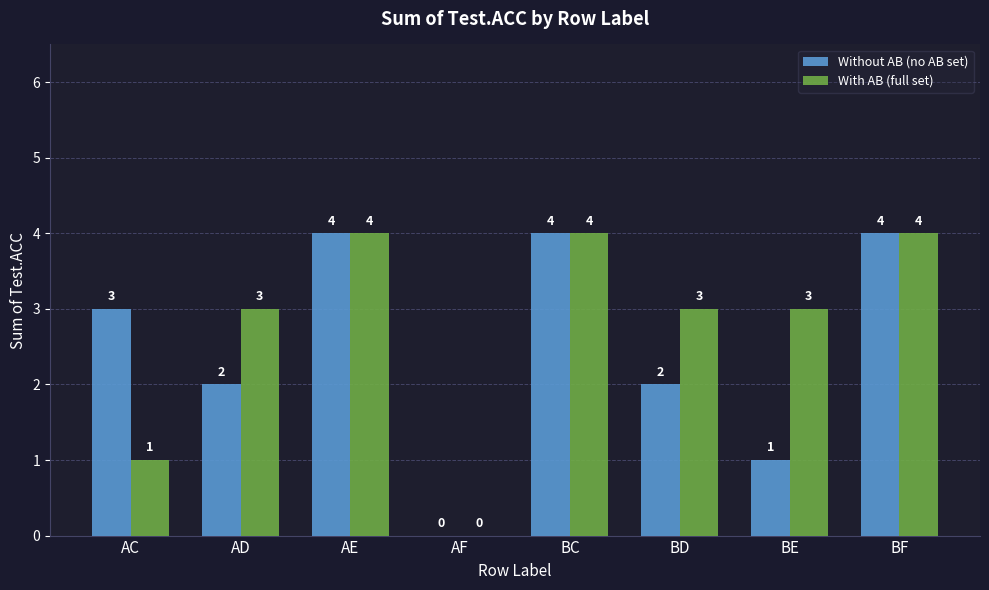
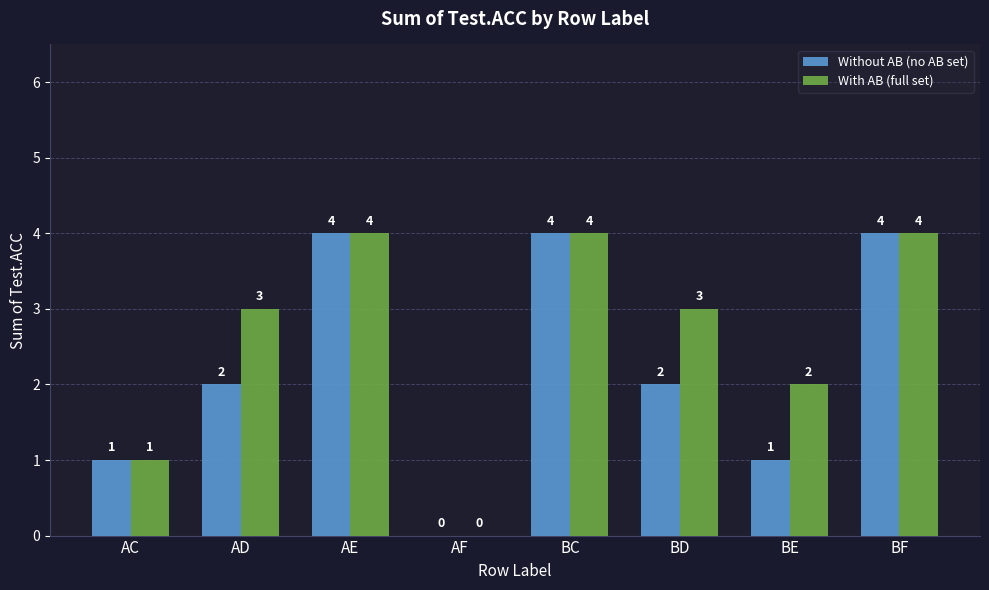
Without AB (no AB set), AC: 3 -> 1
With AB (full set), BE: 3 -> 2
